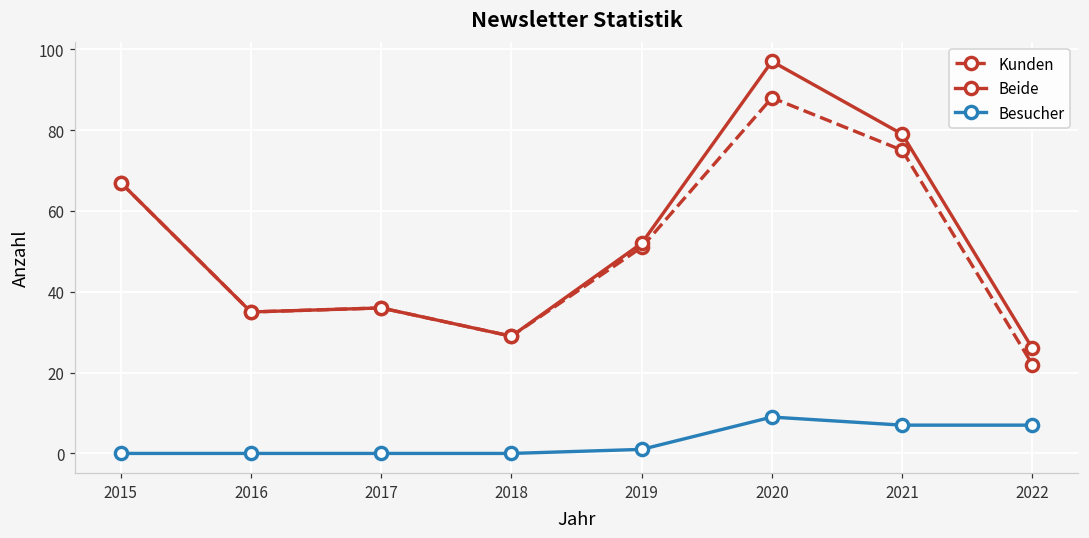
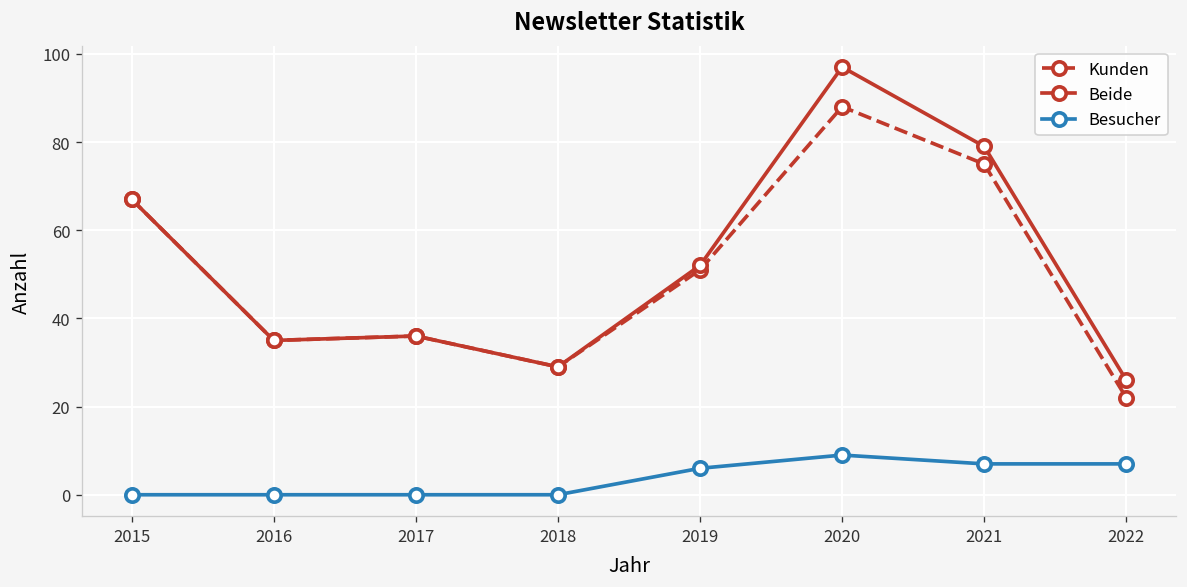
Besucher, 2019: 1 -> 6
